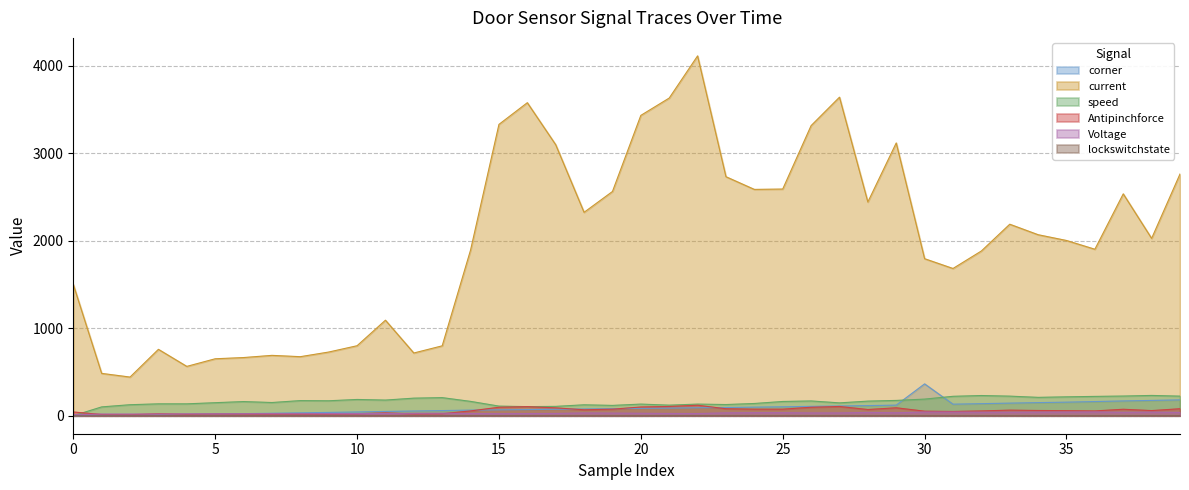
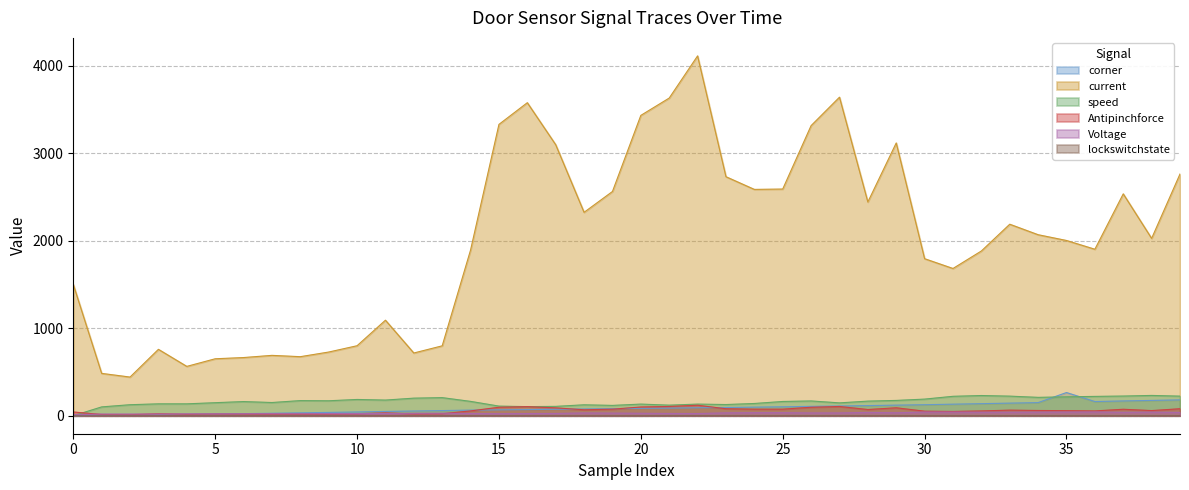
corner, 30: 400 -> 100
corner, 35: 200 -> 300
